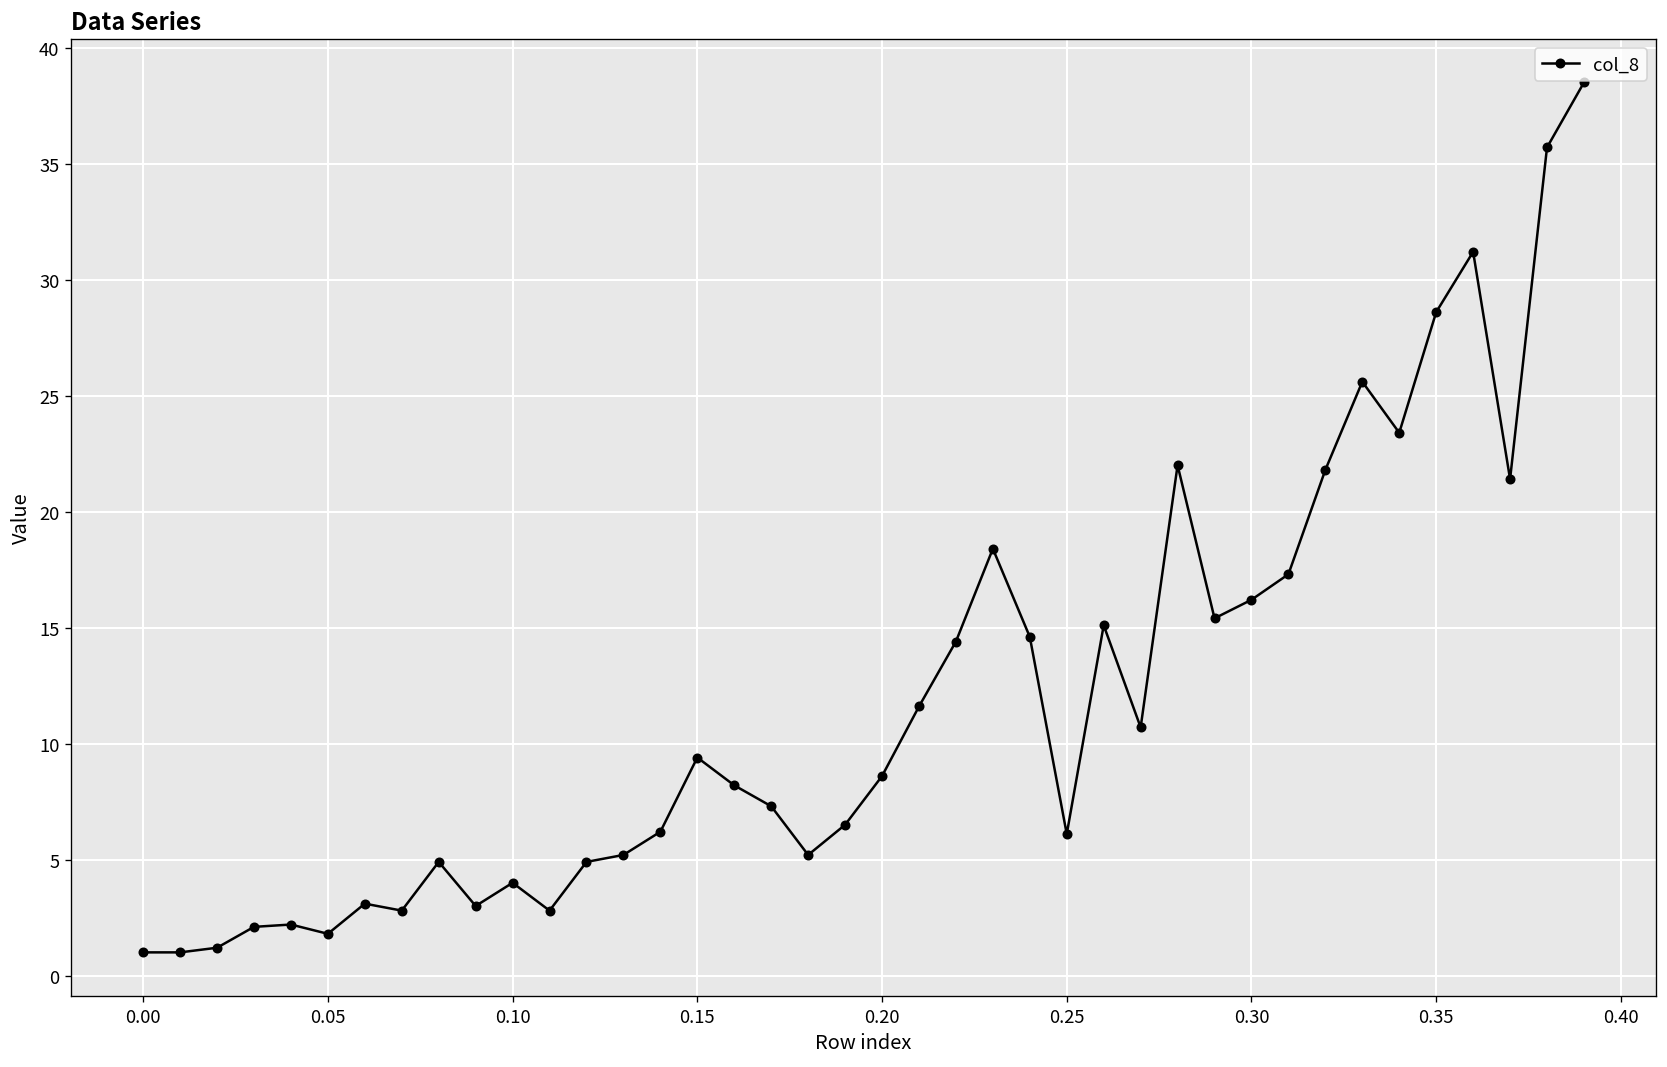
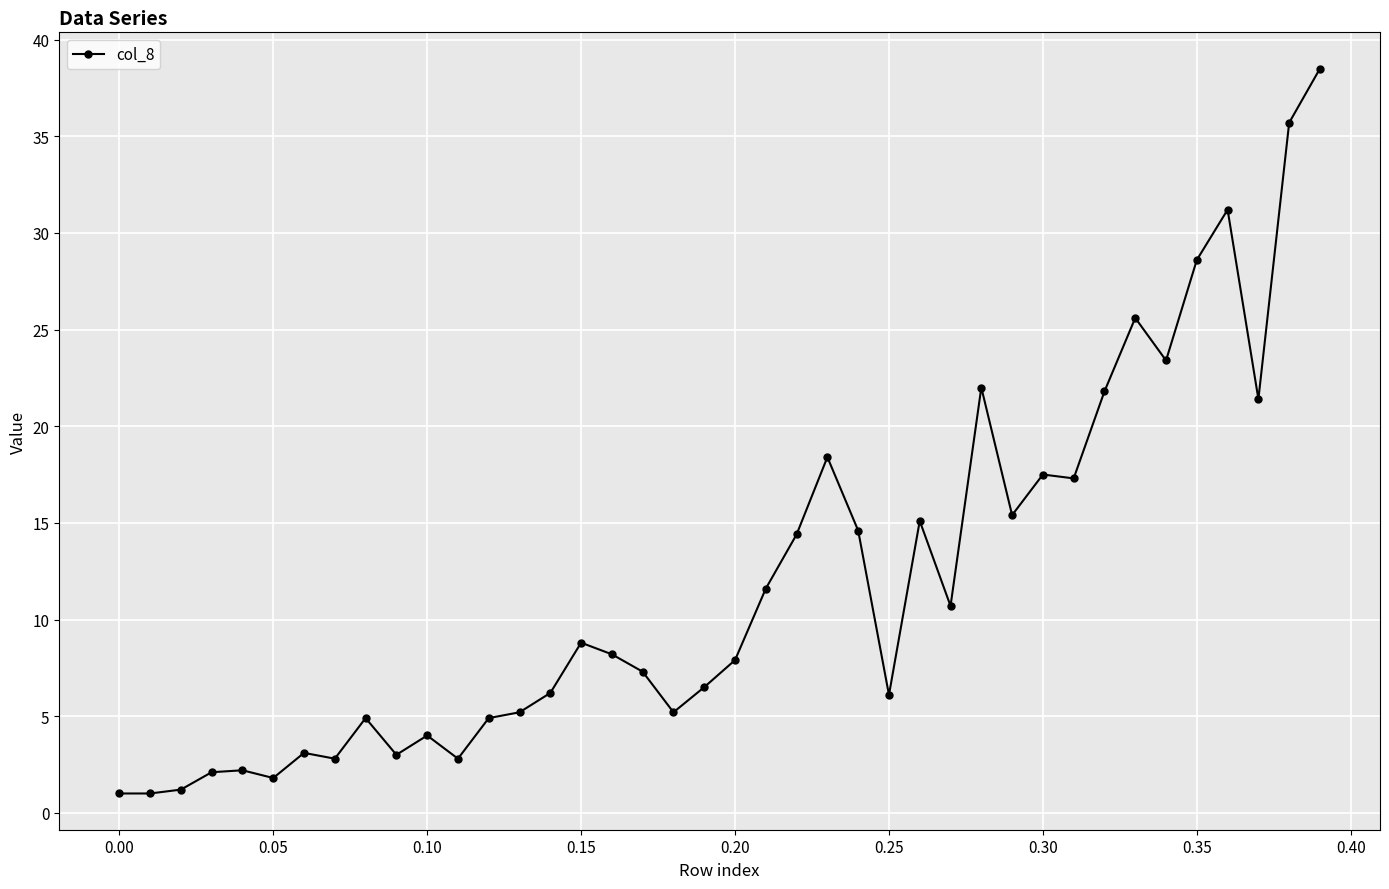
0.15: 9.4 -> 8.8
0.20: 8.6 -> 7.9
0.30: 16.2 -> 17.5
